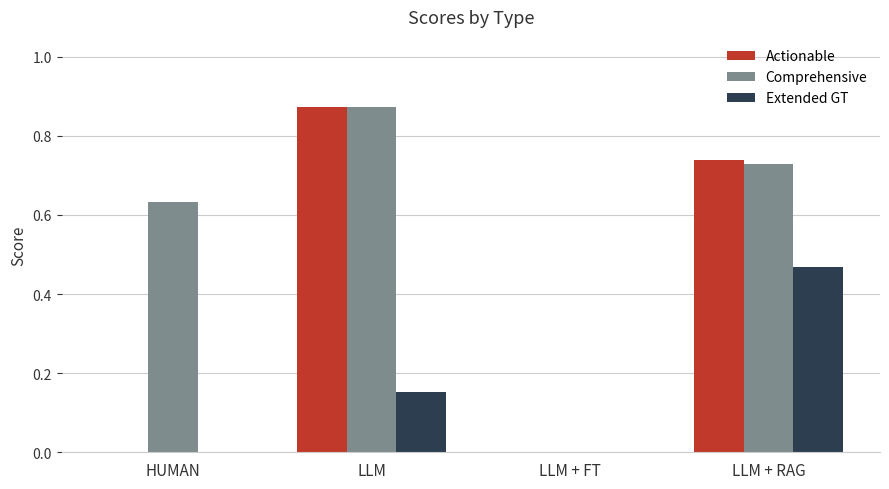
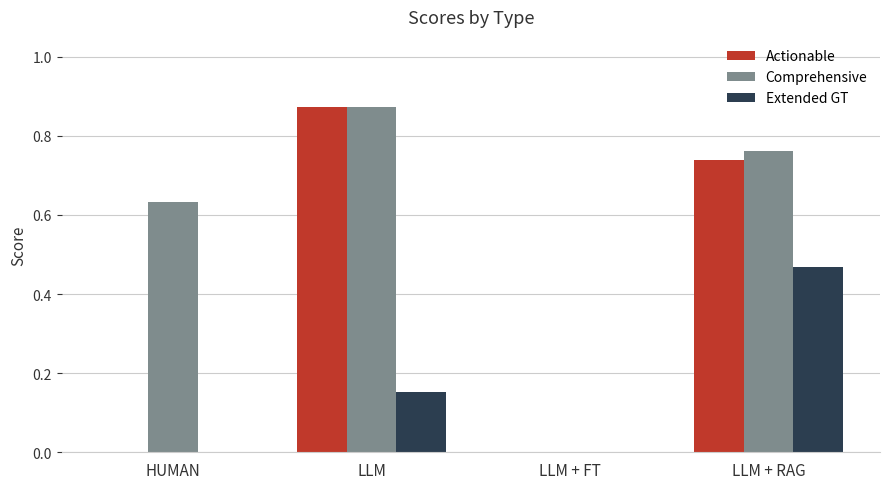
Comprehensive, LLM + RAG: 0.73 -> 0.76
